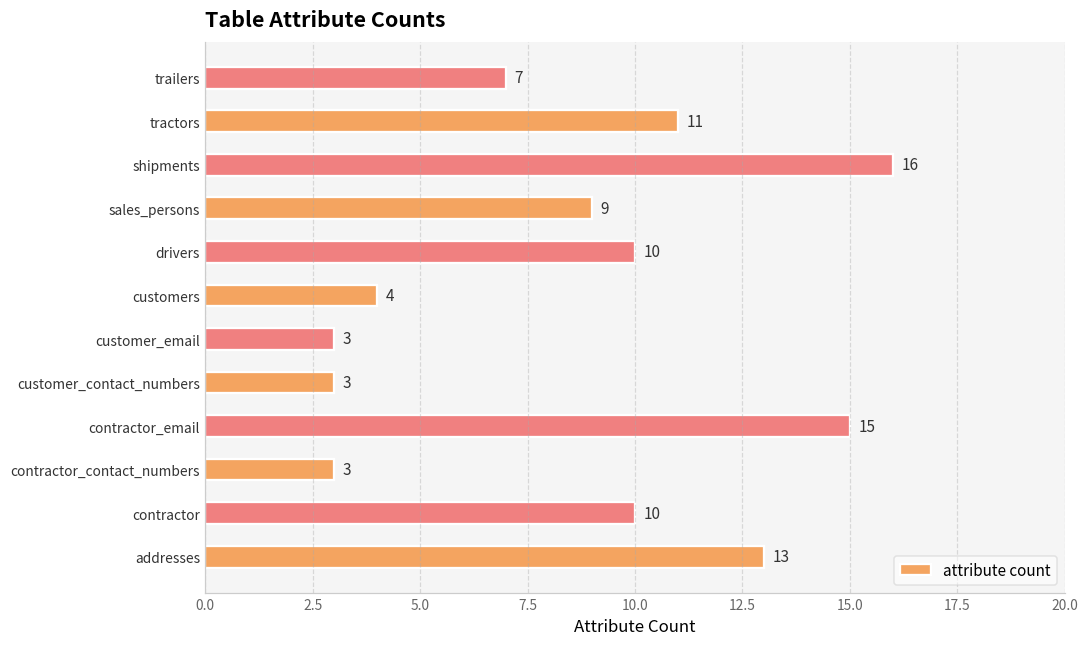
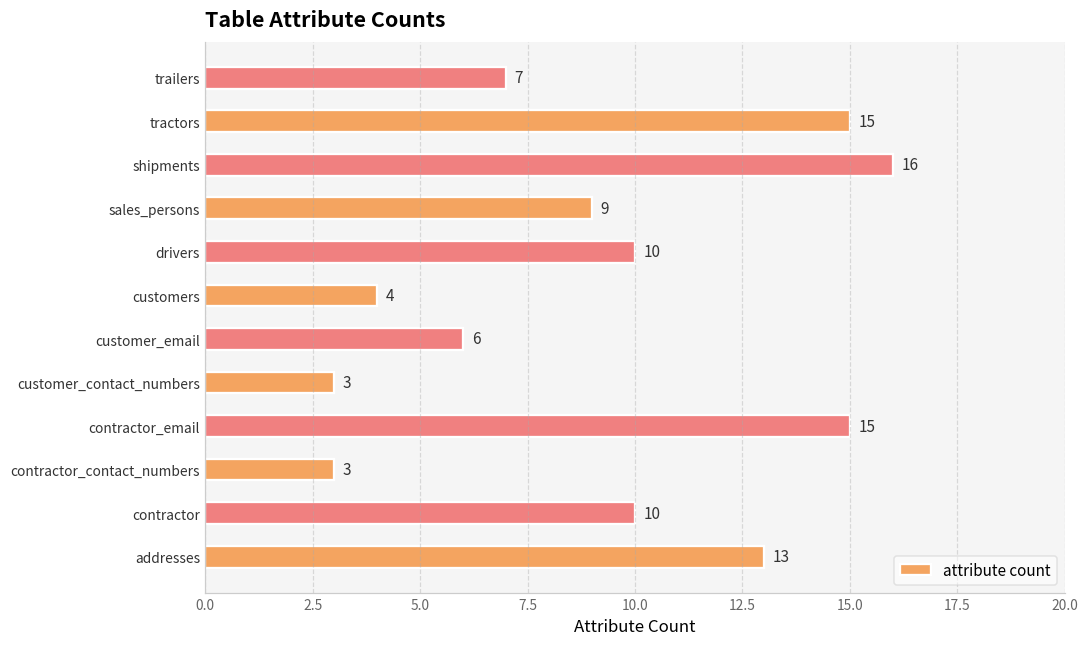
tractors: 11 -> 15
customer_email: 3 -> 6
